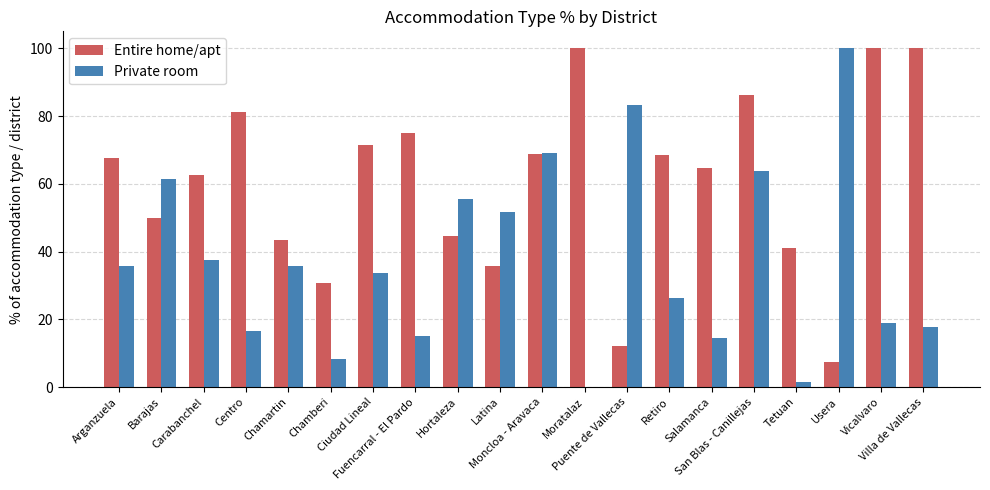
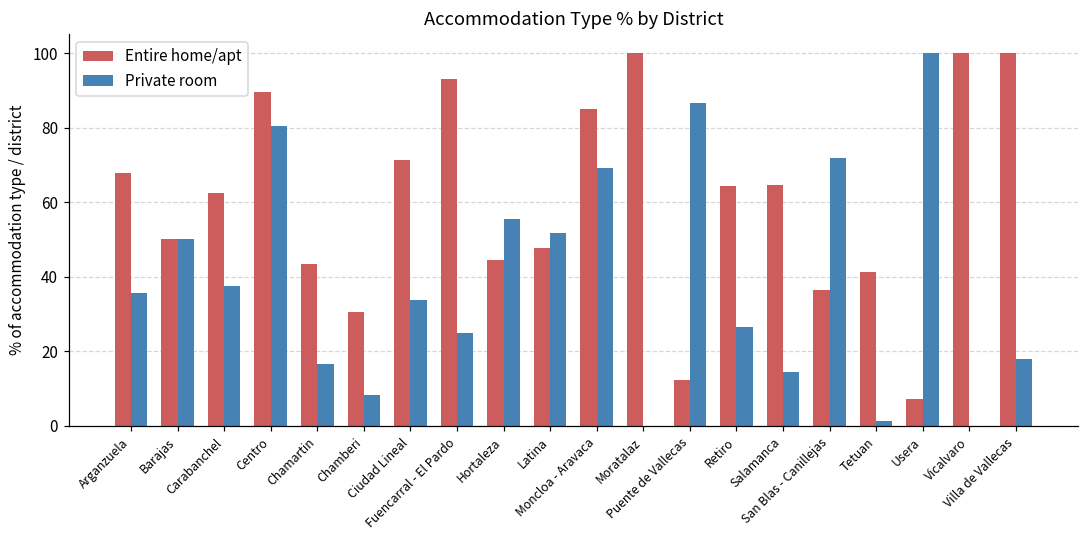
Private room, Barajas: 61 -> 50
Entire home/apt, Centro: 81 -> 90
Private room, Centro: 17 -> 80
Private room, Chamartin: 36 -> 17
Entire home/apt, Fuencarral - El Pardo: 75 -> 93
Private room, Fuencarral - El Pardo: 15 -> 25
Entire home/apt, Latina: 36 -> 48
Entire home/apt, Moncloa - Aravaca: 69 -> 85
Private room, Puente de Vallecas: 83 -> 87
Entire home/apt, Retiro: 68 -> 64
Entire home/apt, San Blas - Canillejas: 86 -> 36
Private room, San Blas - Canillejas: 64 -> 72
Private room, Vicalvaro: 19 -> 0
